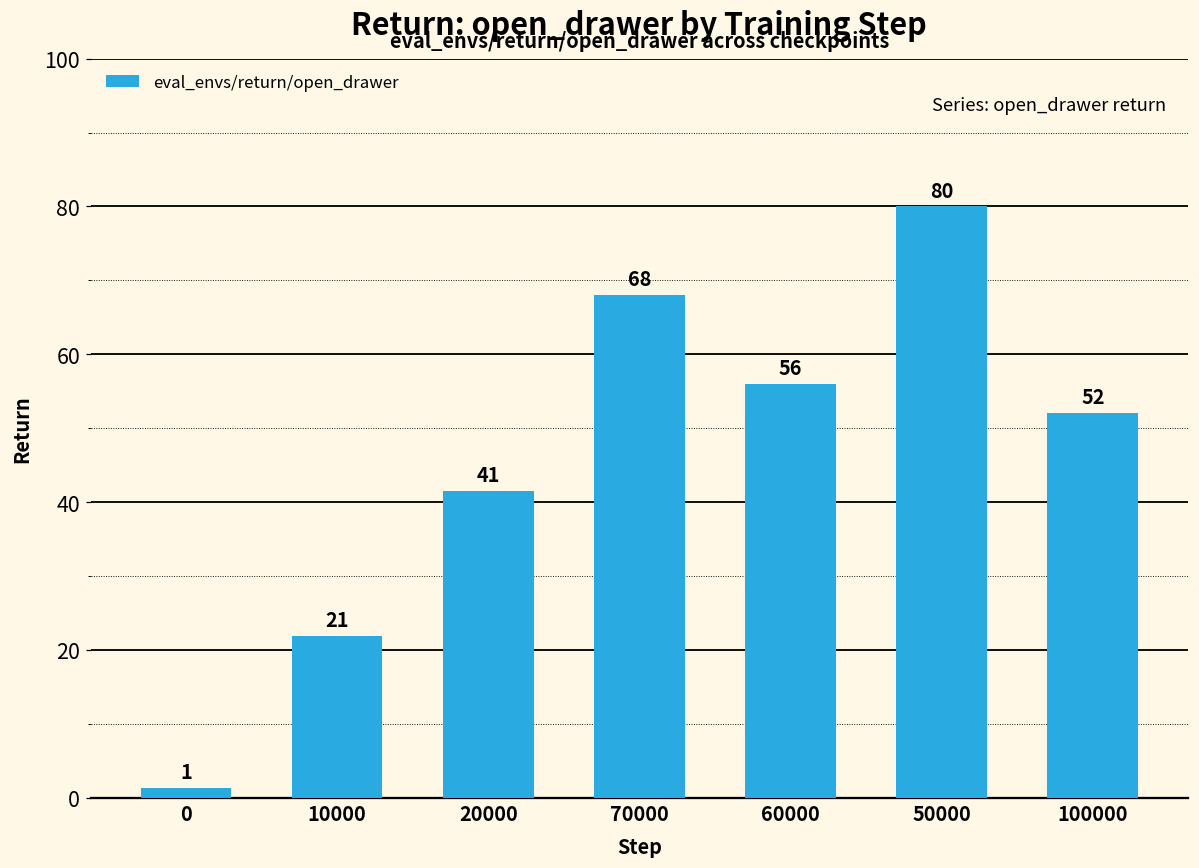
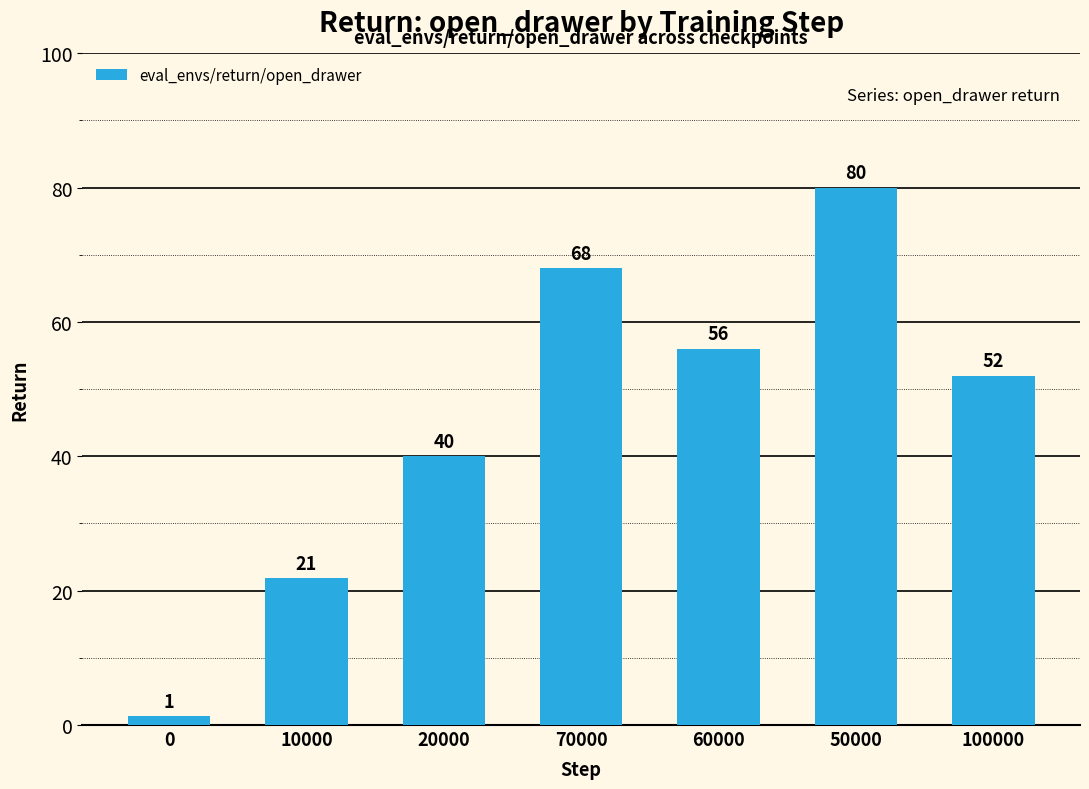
20000: 41 -> 40
